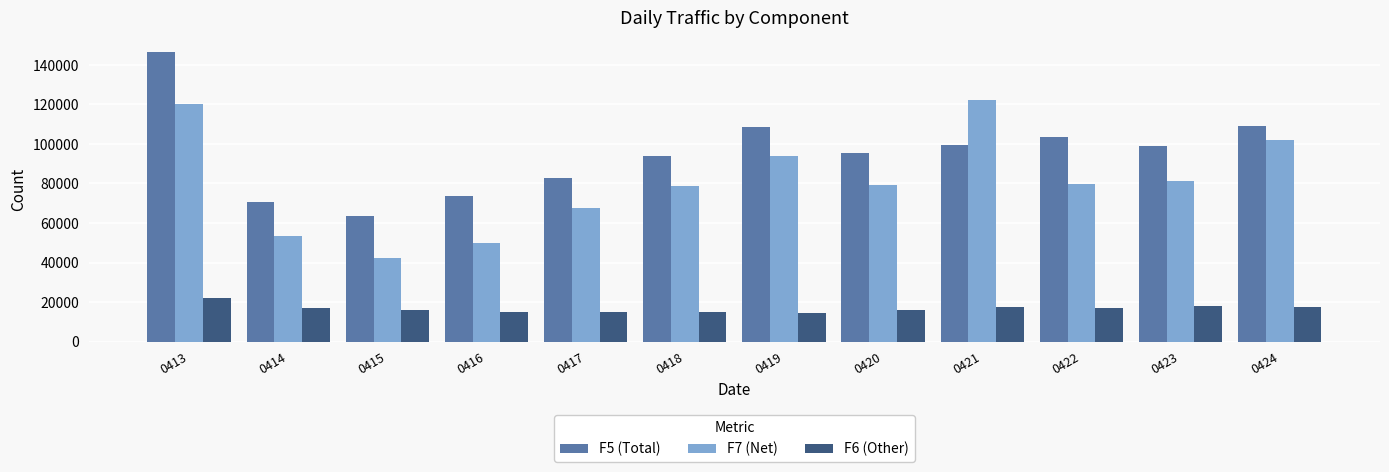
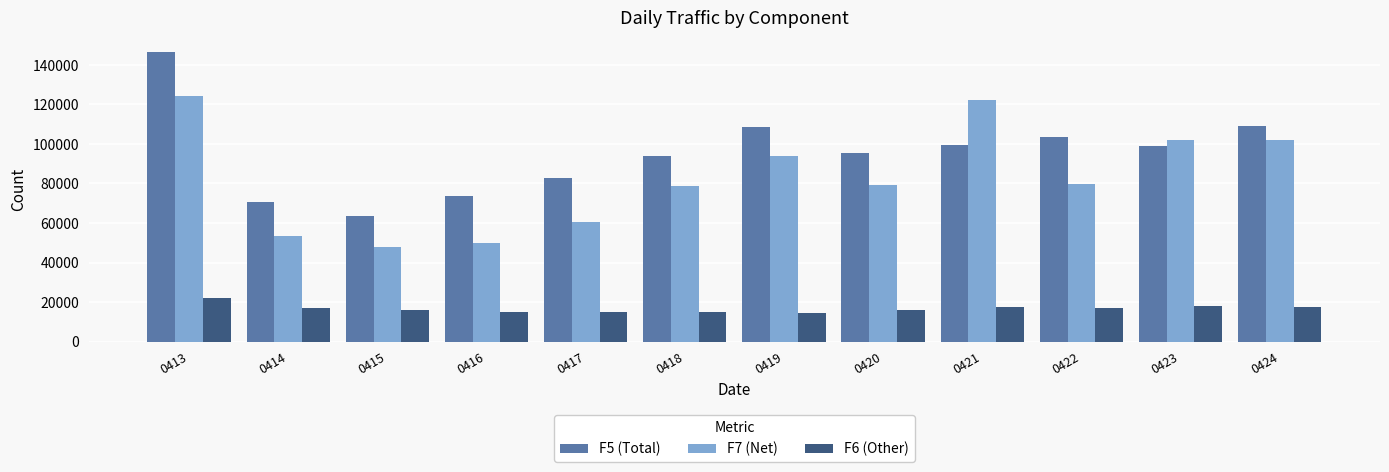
F7 (Net), 0413: 120000 -> 124000
F7 (Net), 0415: 42000 -> 48000
F7 (Net), 0417: 68000 -> 61000
F7 (Net), 0423: 81000 -> 102000
